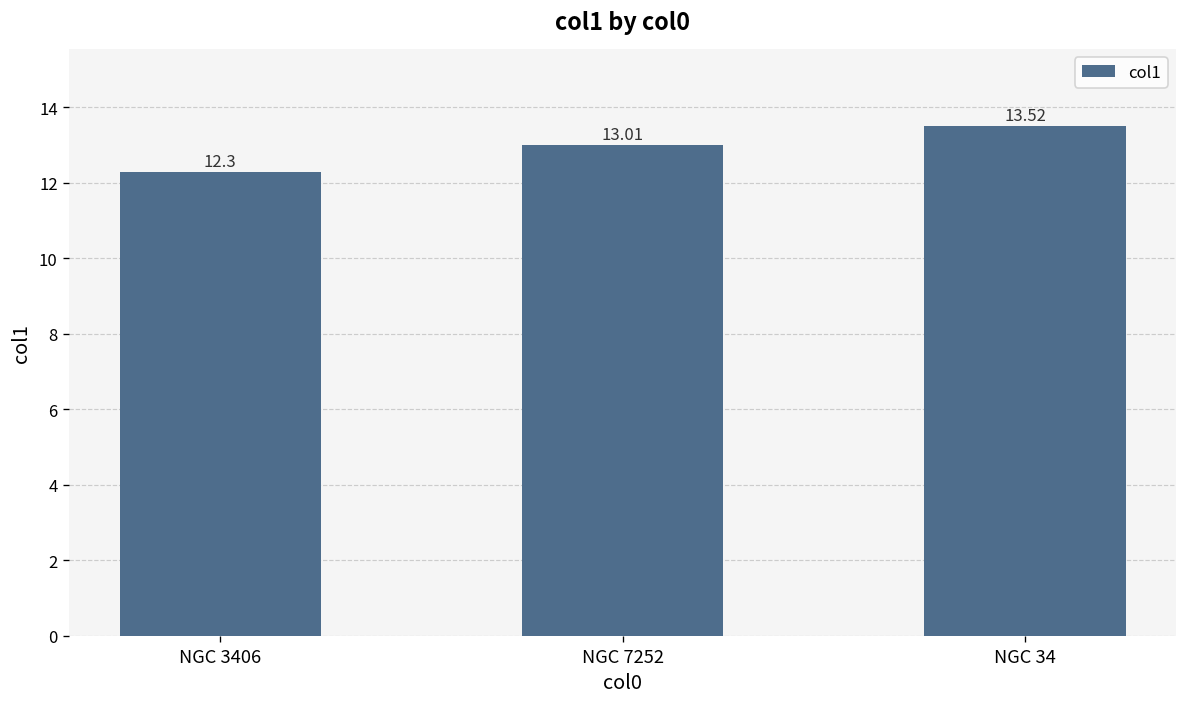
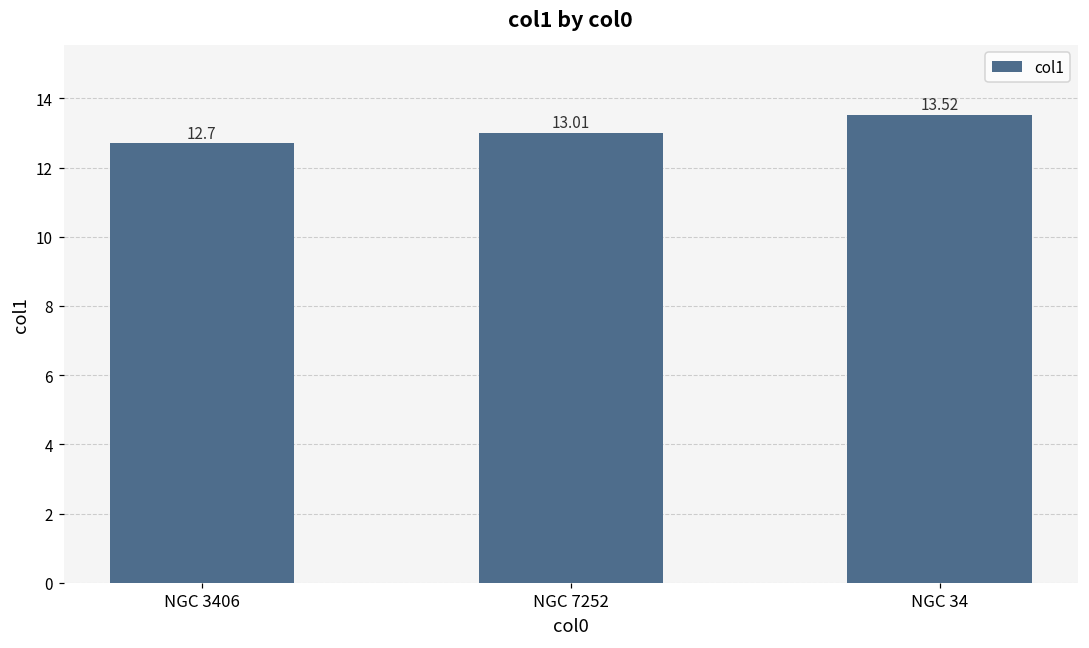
NGC 3406: 12.3 -> 12.7
